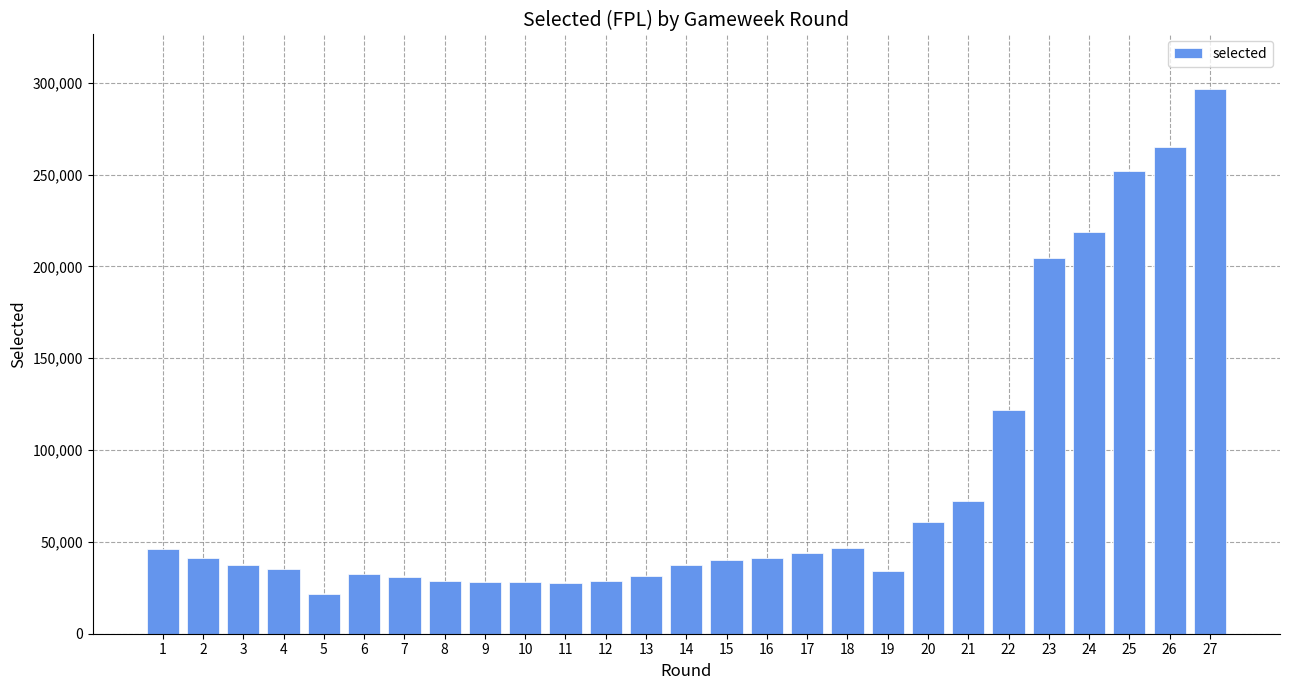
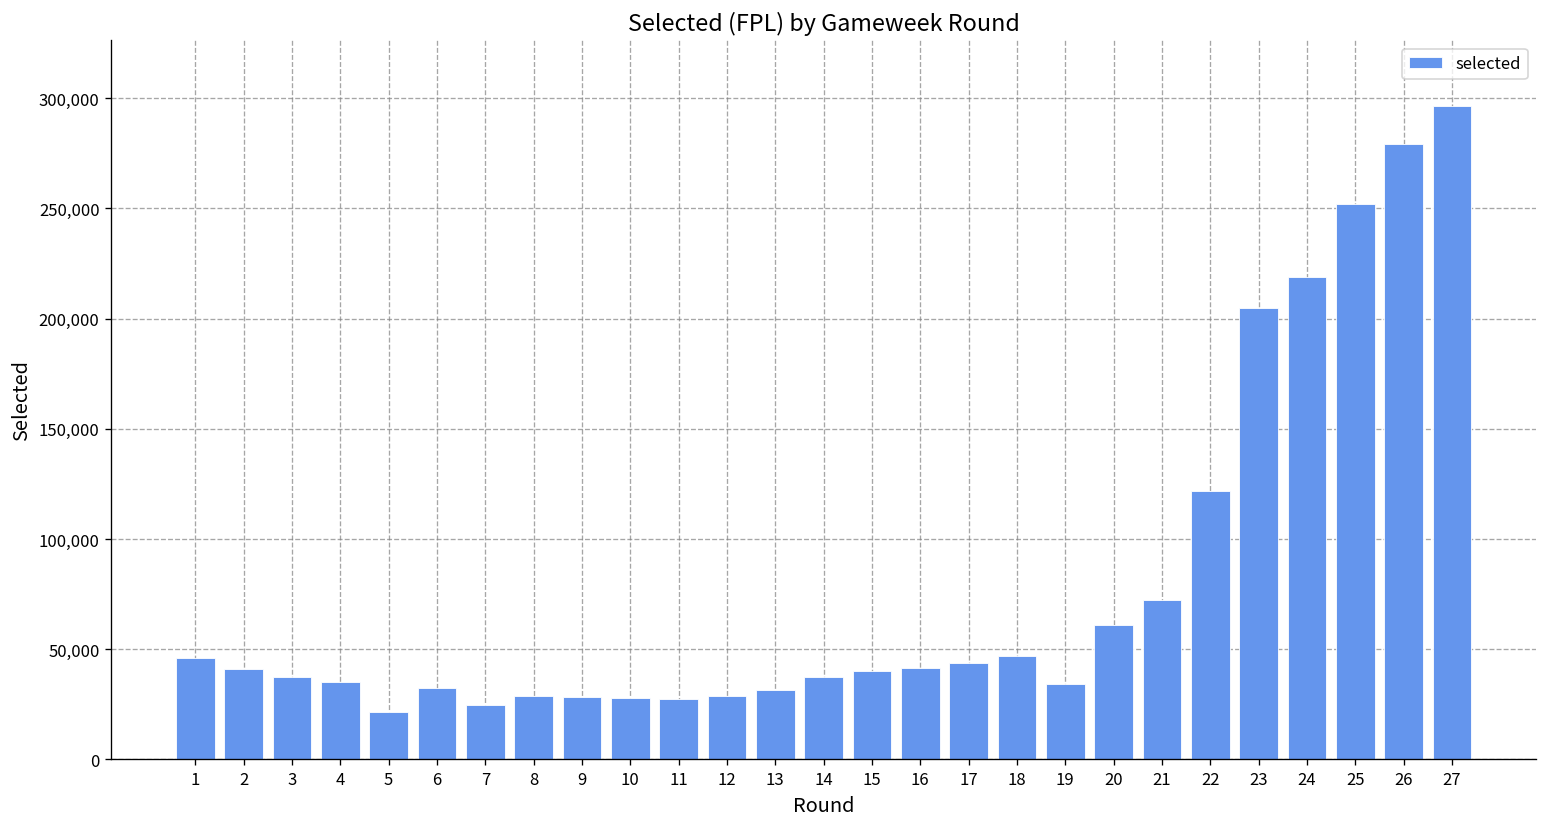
7: 31,000 -> 25,000
26: 265,000 -> 279,000
